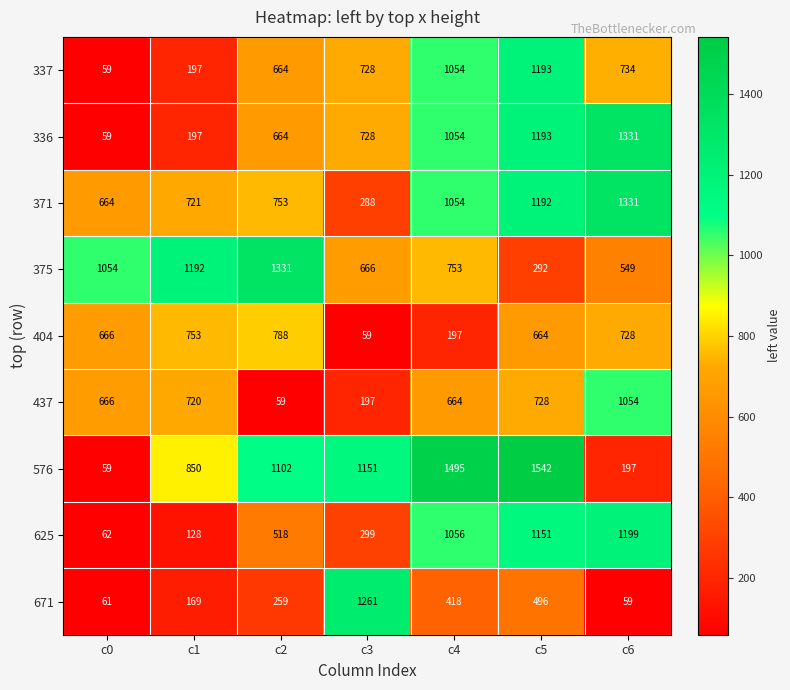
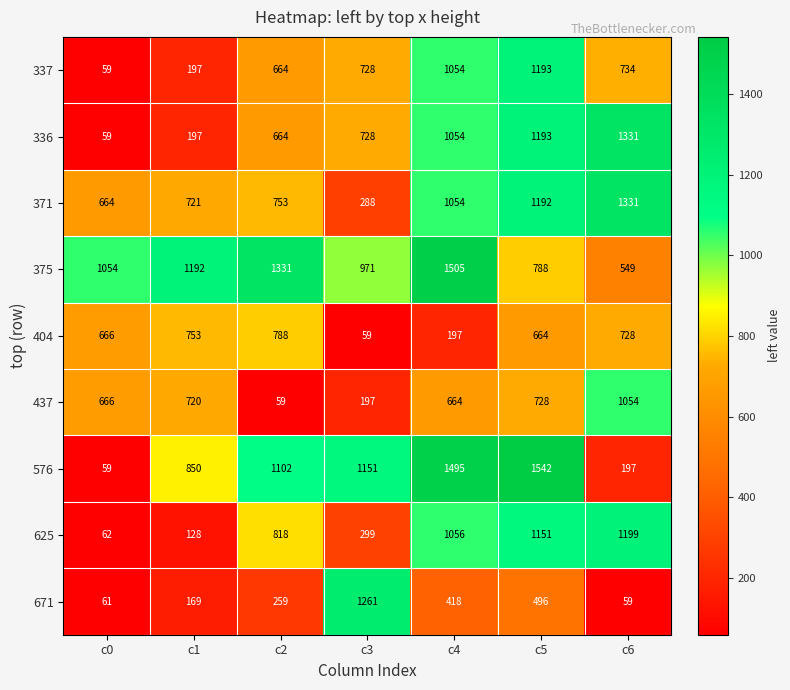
375, c3: 666 -> 971
375, c4: 753 -> 1505
375, c5: 292 -> 788
625, c2: 518 -> 818
